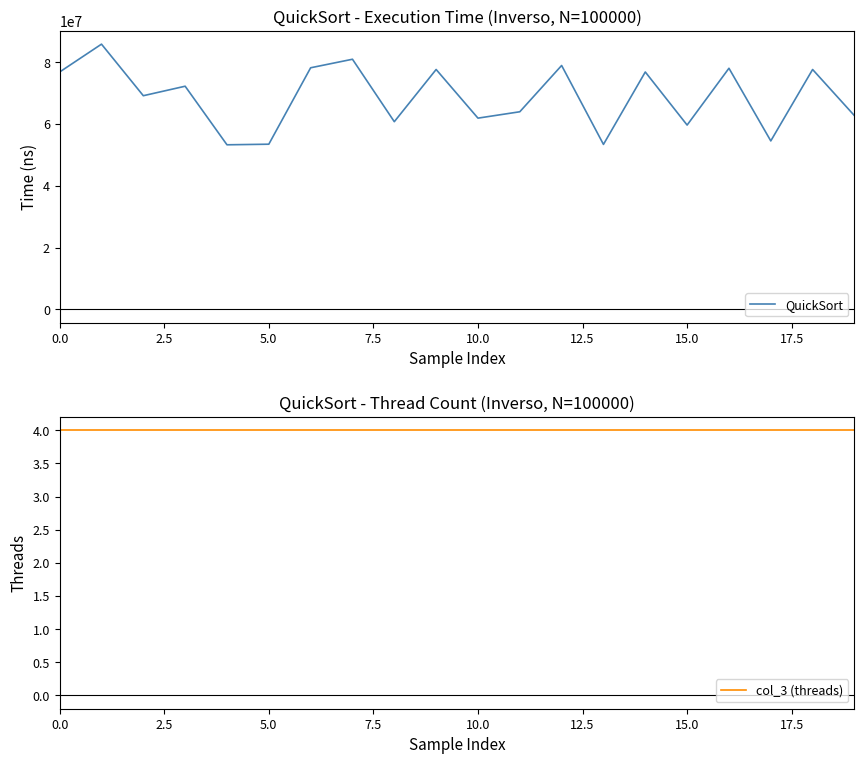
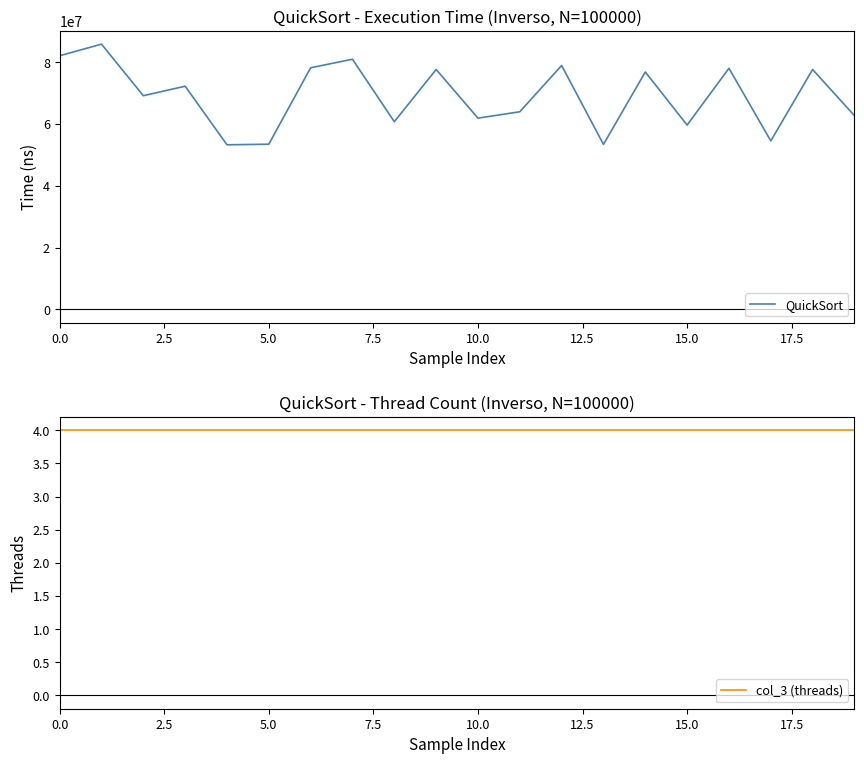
QuickSort - Execution Time (Inverso, N=100000), 0.0: 77000000 -> 82000000
